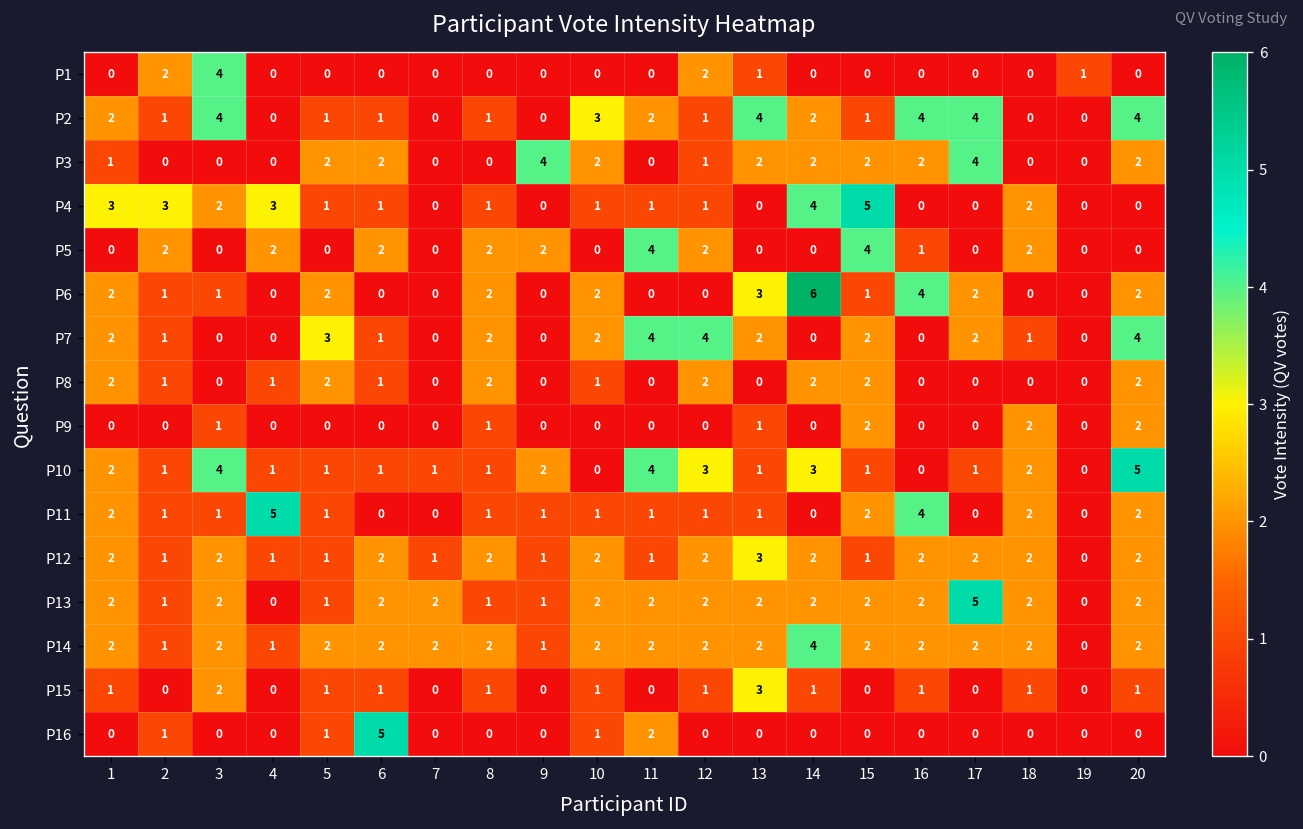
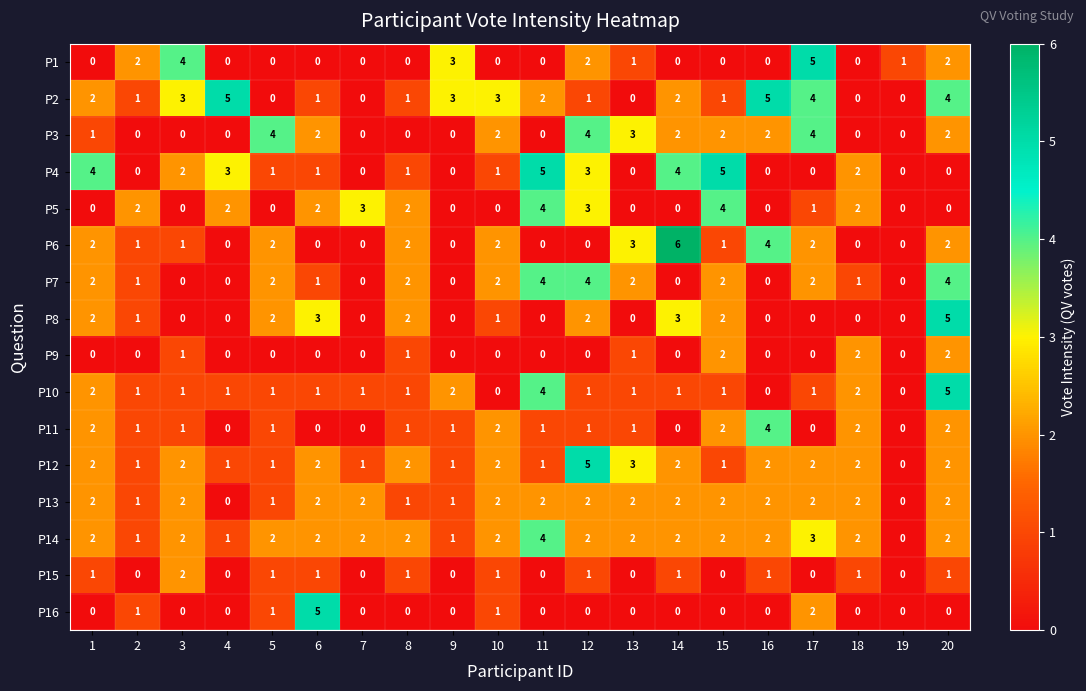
P1, 9: 0 -> 3
P1, 17: 0 -> 5
P1, 20: 0 -> 2
P2, 3: 4 -> 3
P2, 4: 0 -> 5
P2, 5: 1 -> 0
P2, 9: 0 -> 3
P2, 13: 4 -> 0
P2, 16: 4 -> 5
P3, 5: 2 -> 4
P3, 9: 4 -> 0
P3, 12: 1 -> 4
P3, 13: 2 -> 3
P4, 1: 3 -> 4
P4, 2: 3 -> 0
P4, 11: 1 -> 5
P4, 12: 1 -> 3
P5, 7: 0 -> 3
P5, 9: 2 -> 0
P5, 12: 2 -> 3
P5, 16: 1 -> 0
P5, 17: 0 -> 1
P7, 5: 3 -> 2
P8, 4: 1 -> 0
P8, 6: 1 -> 3
P8, 14: 2 -> 3
P8, 20: 2 -> 5
P10, 3: 4 -> 1
P10, 12: 3 -> 1
P10, 14: 3 -> 1
P11, 4: 5 -> 0
P11, 10: 1 -> 2
P12, 12: 2 -> 5
P13, 17: 5 -> 2
P14, 11: 2 -> 4
P14, 14: 4 -> 2
P14, 17: 2 -> 3
P15, 13: 3 -> 0
P16, 11: 2 -> 0
P16, 17: 0 -> 2
